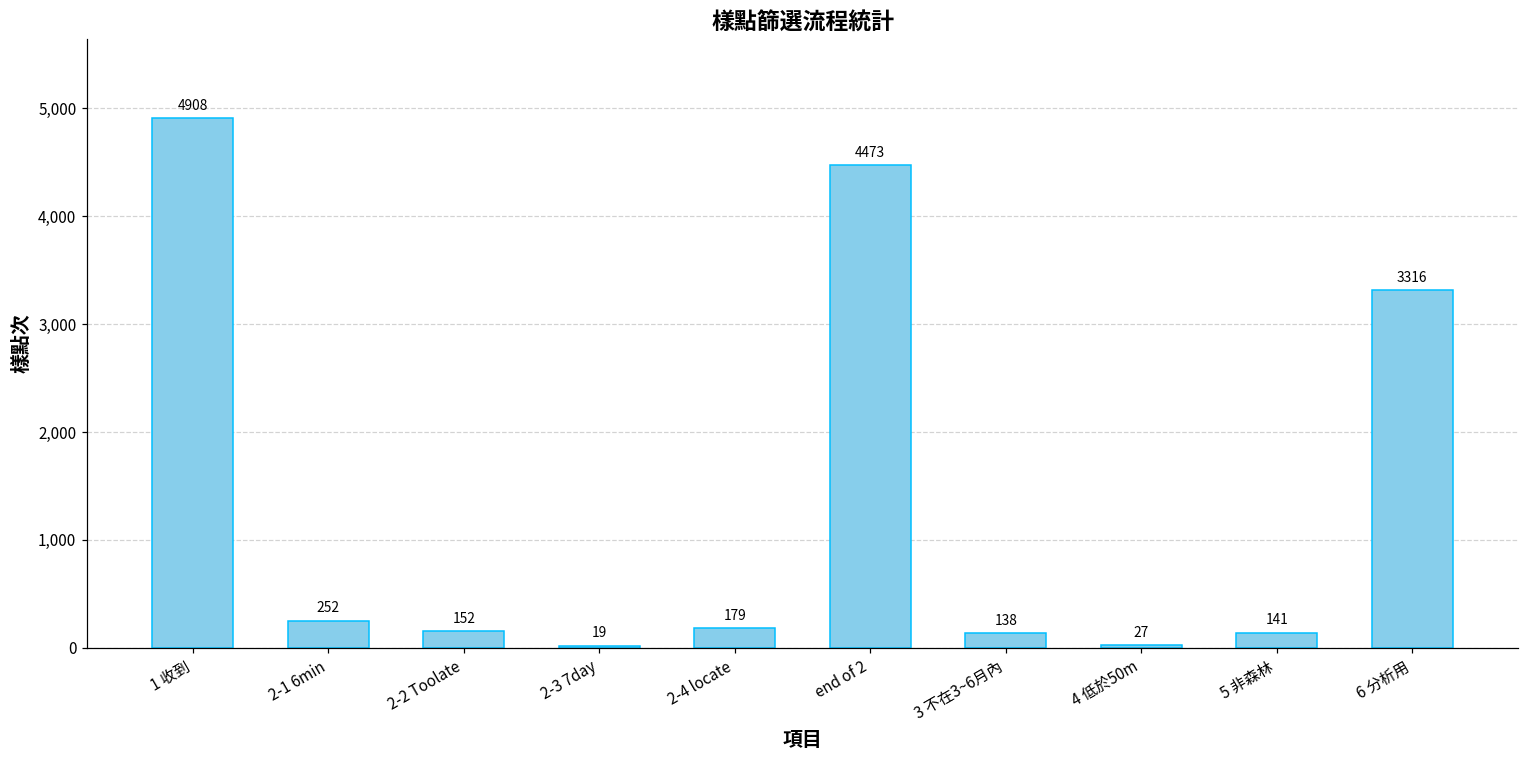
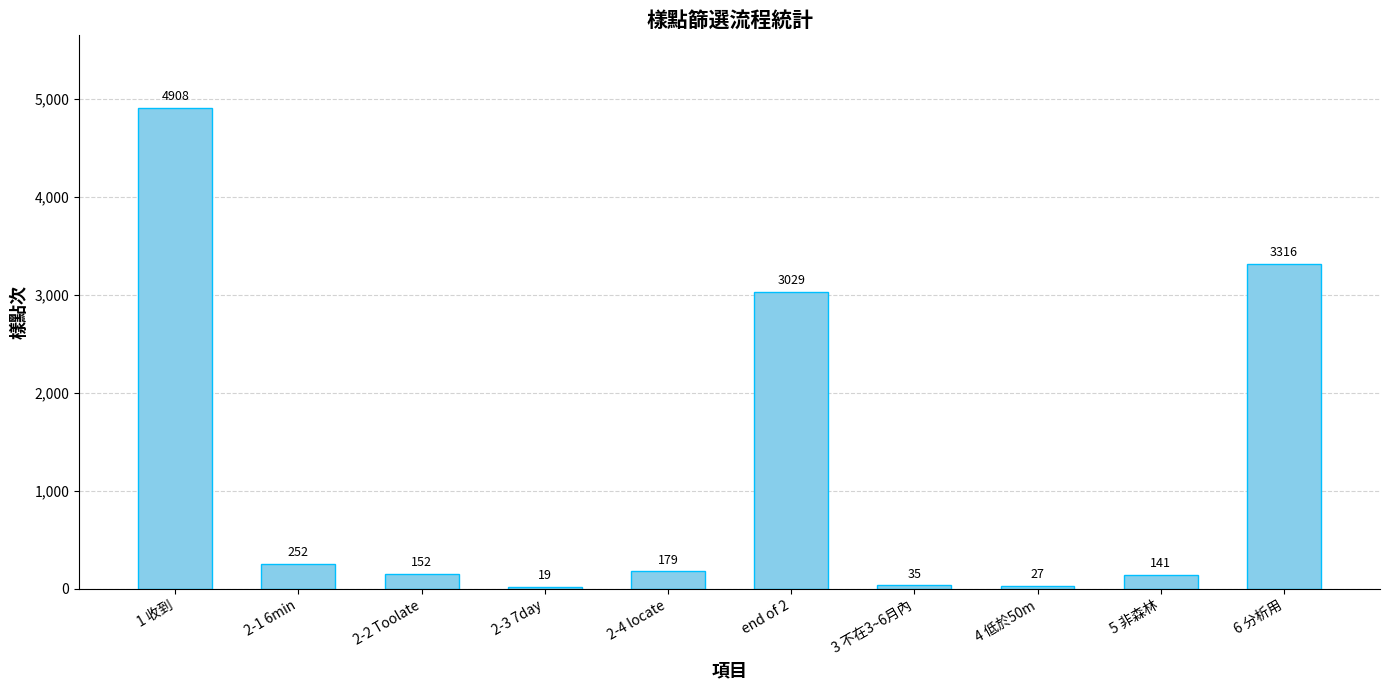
end of 2: 4473 -> 3029
3 不在3~6月內: 138 -> 35
